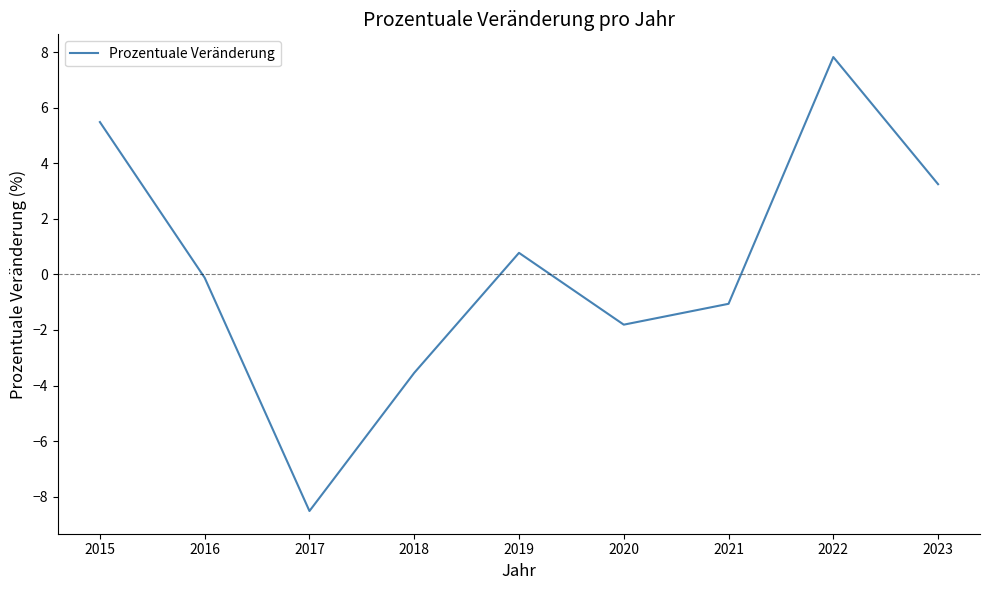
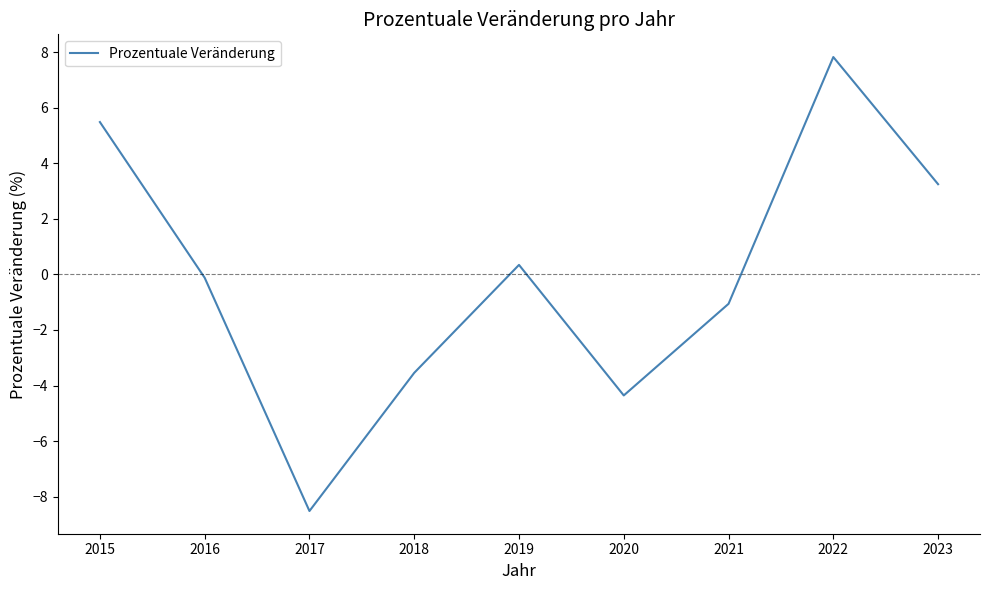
2019: 0.8 -> 0.3
2020: -1.8 -> -4.4
